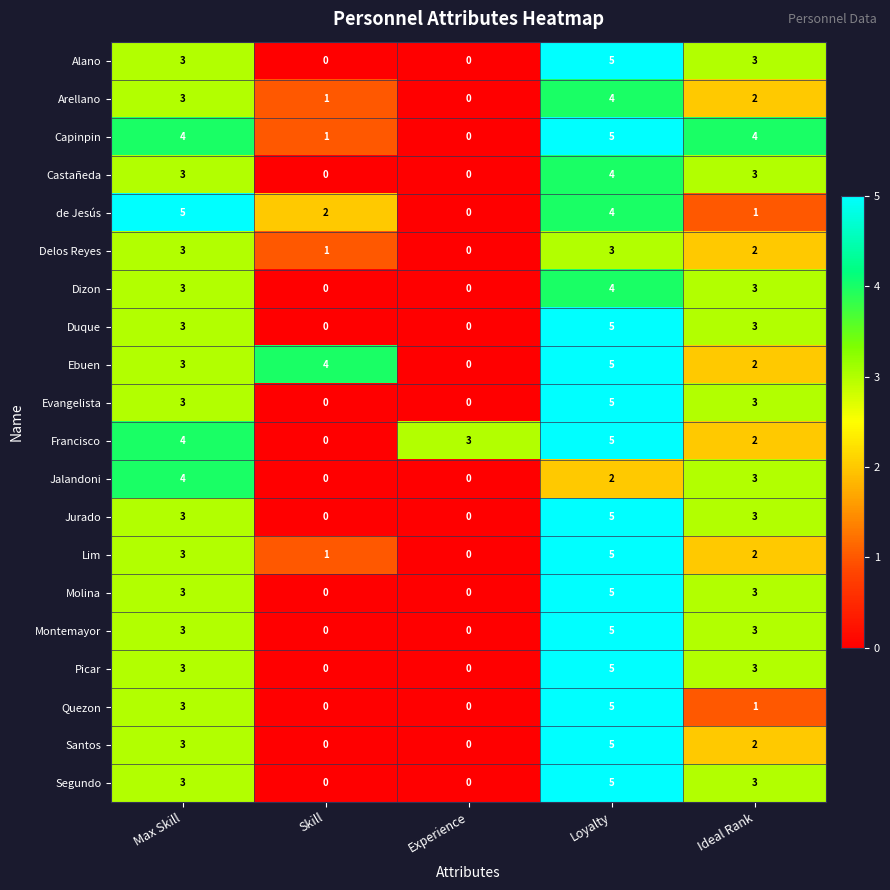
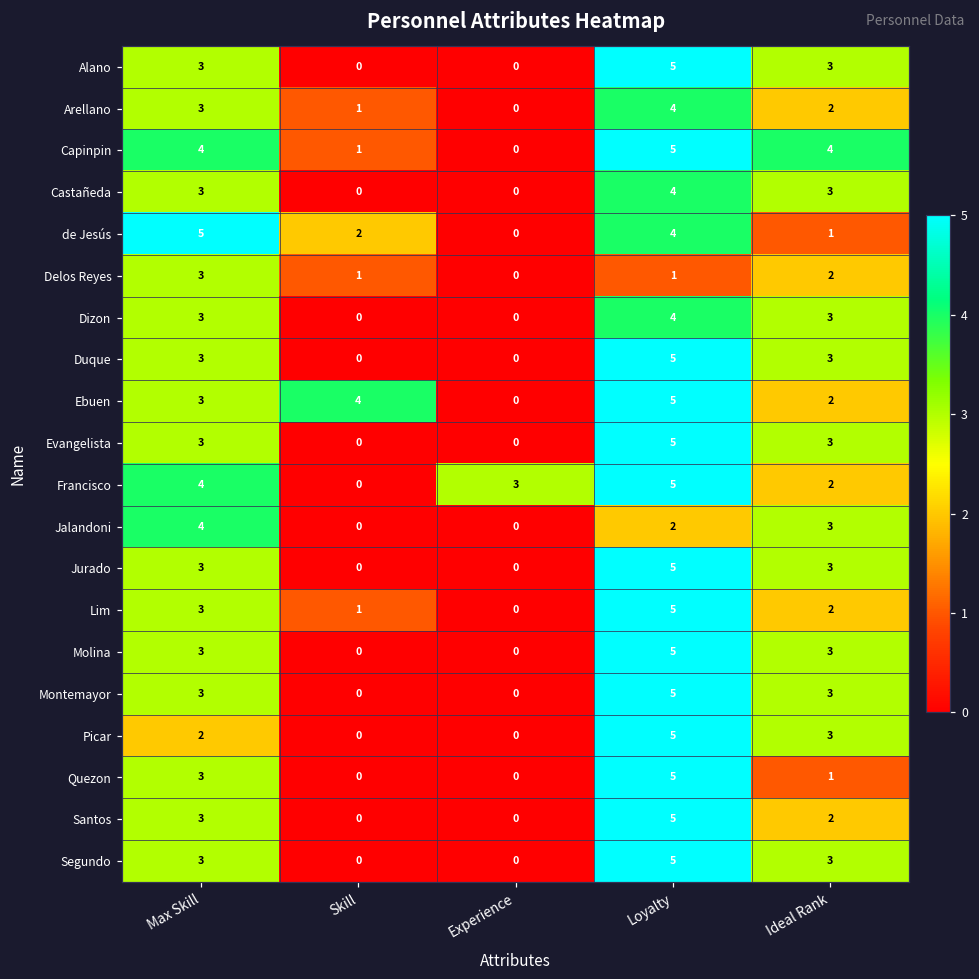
Delos Reyes, Loyalty: 3 -> 1
Picar, Max Skill: 3 -> 2
